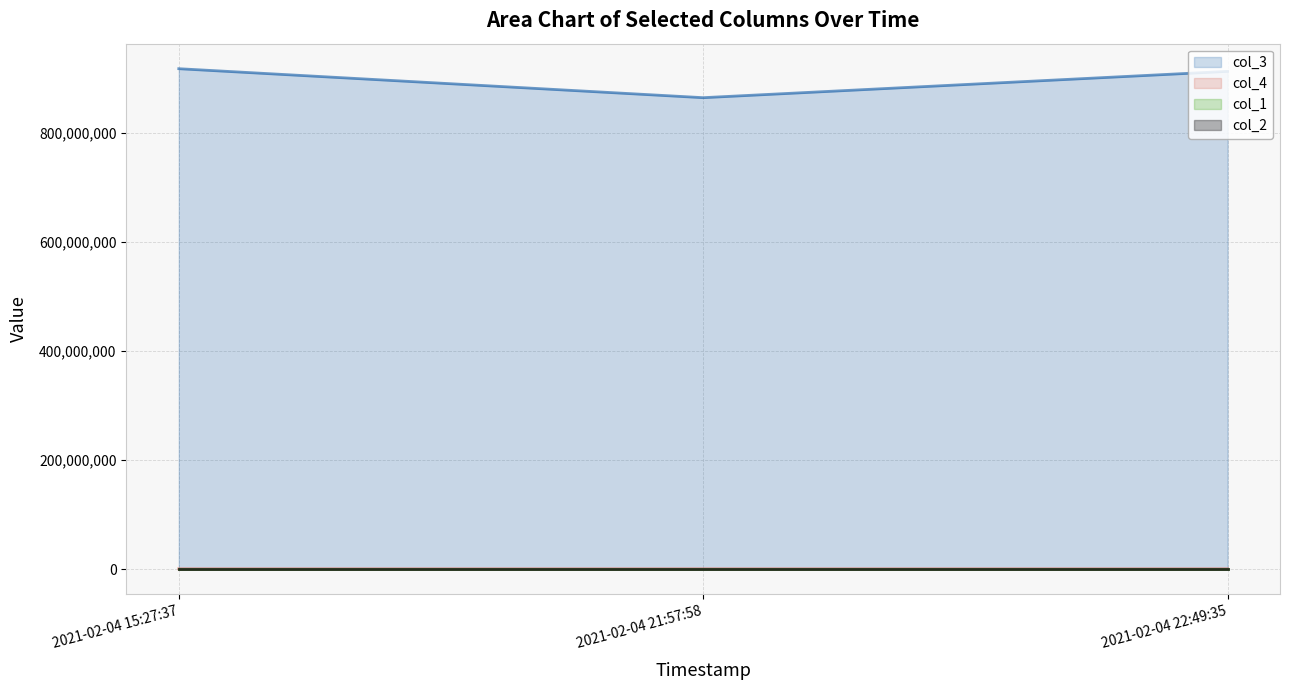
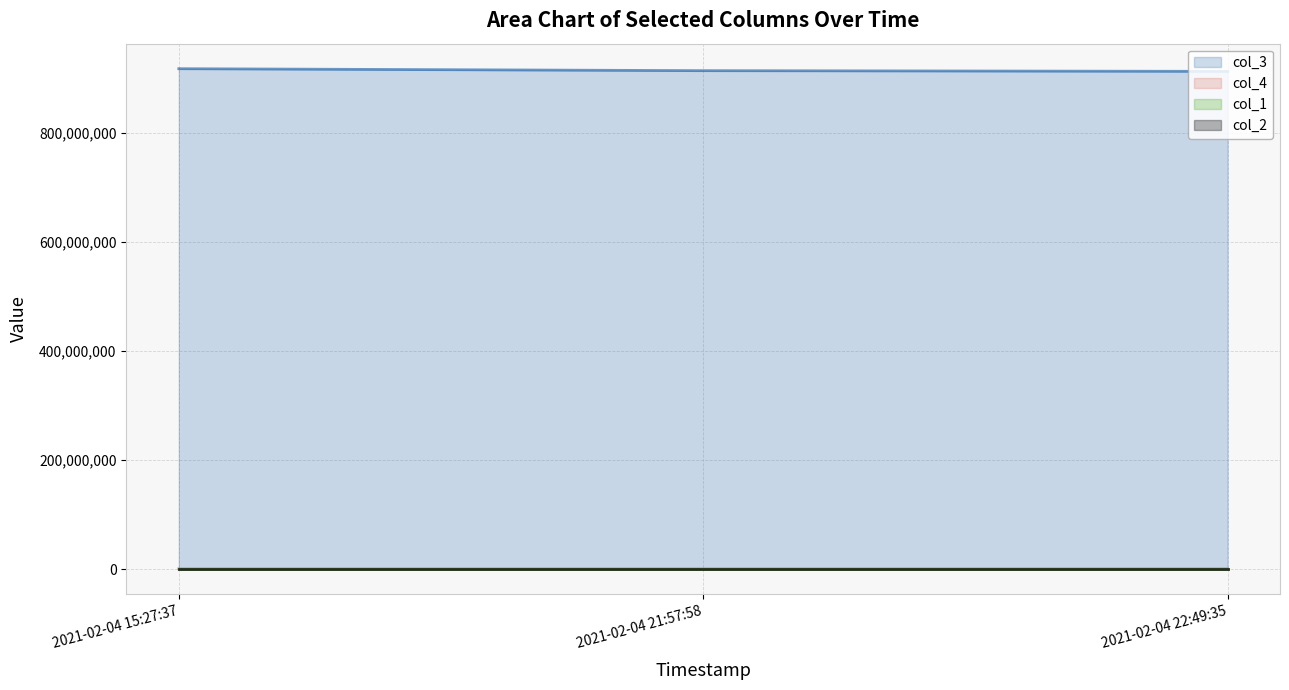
col_3, 2021-02-04 21:57:58: 860,000,000 -> 910,000,000
